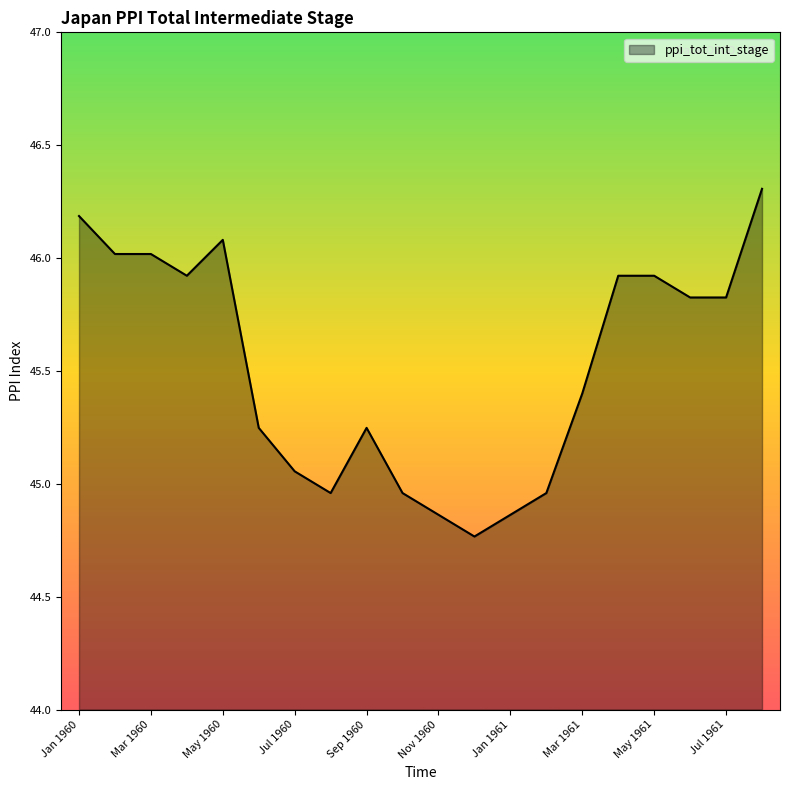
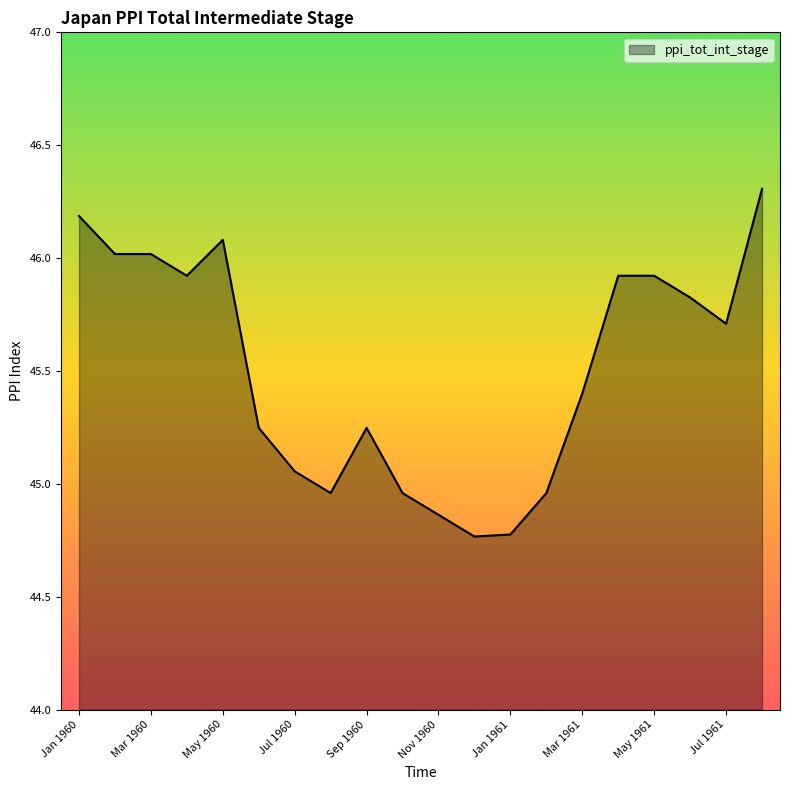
Jan 1961: 44.86 -> 44.78
Jul 1961: 45.83 -> 45.71
